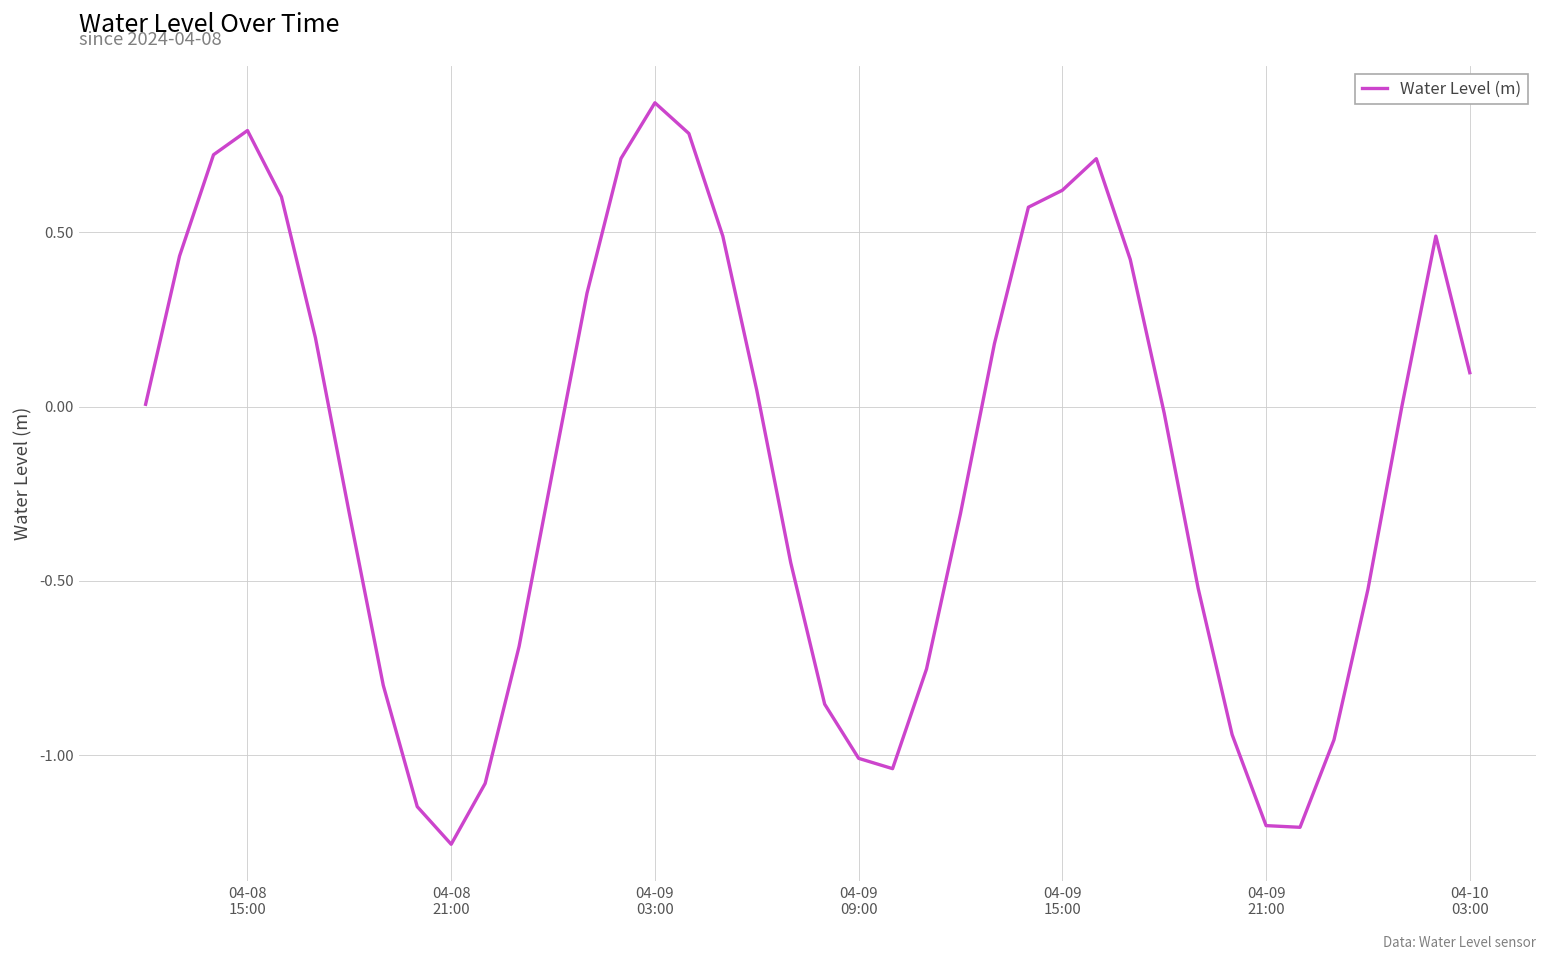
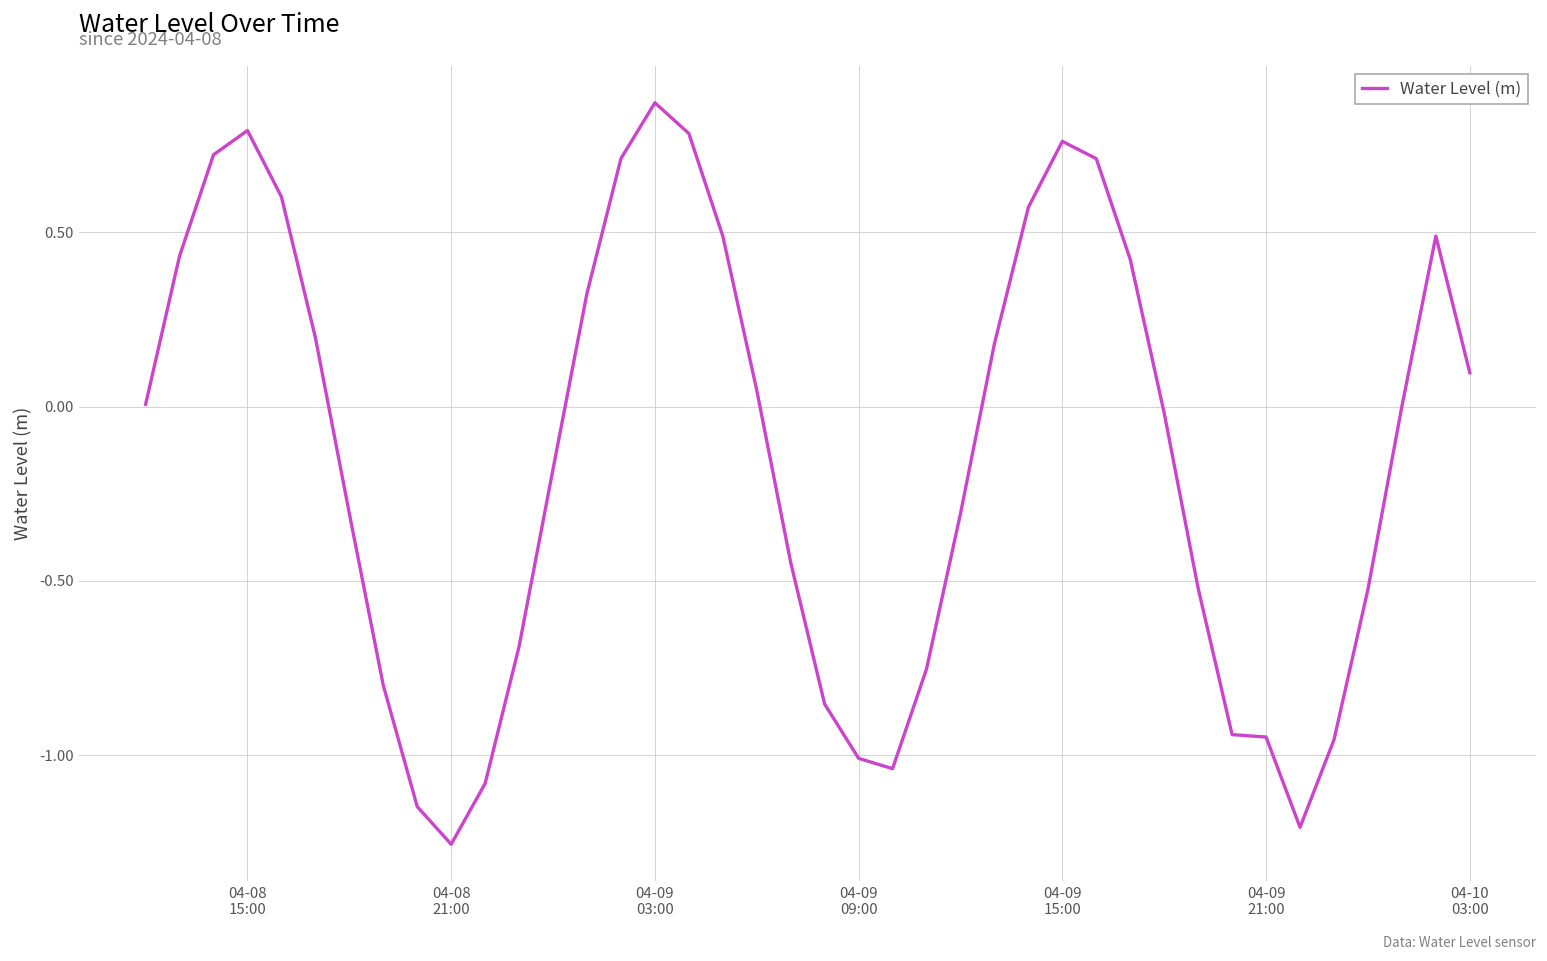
04-09 15:00: 0.62 -> 0.76
04-09 21:00: -1.20 -> -0.95
